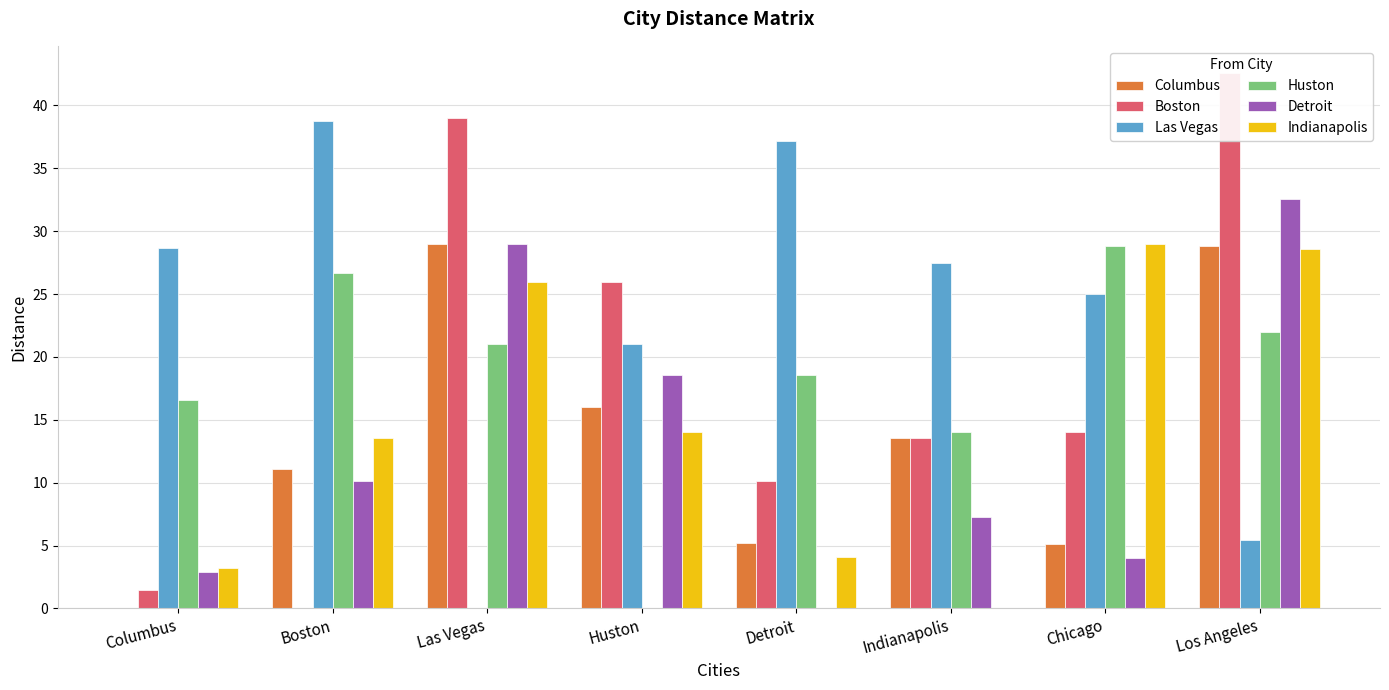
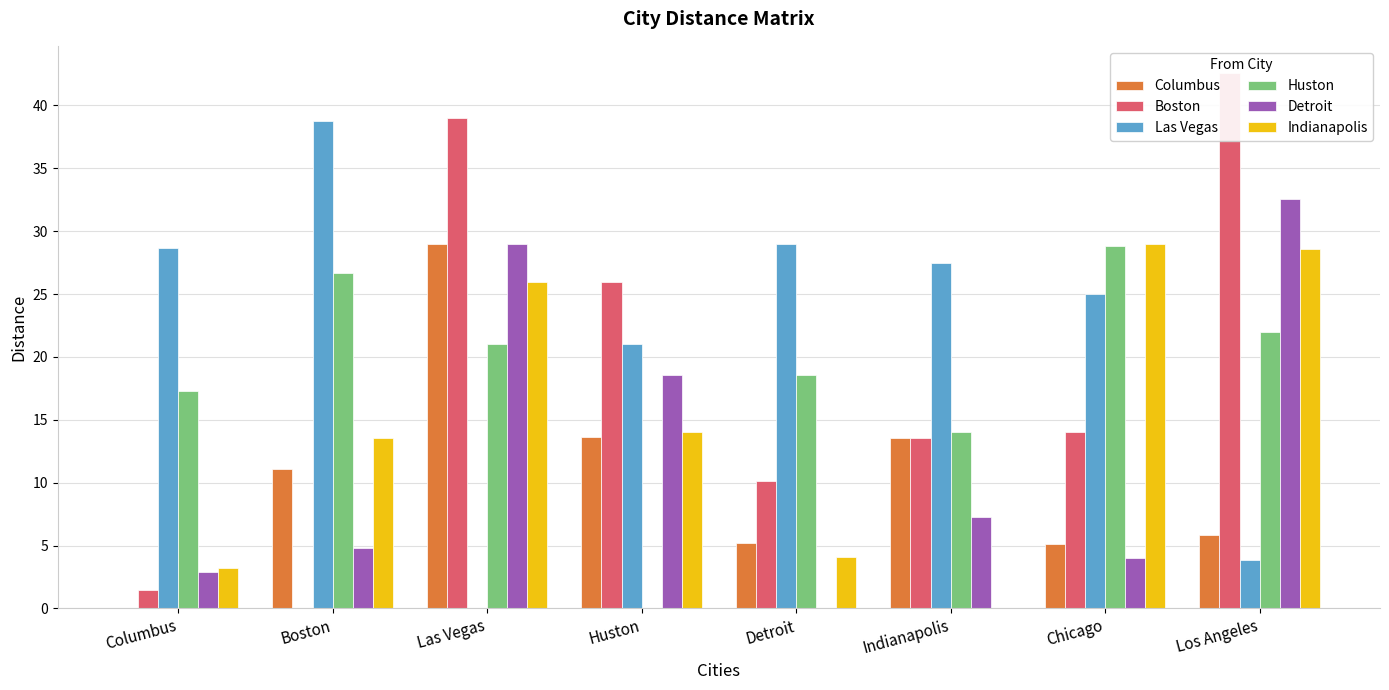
Huston, Columbus: 16.6 -> 17.3
Detroit, Boston: 10.1 -> 4.8
Columbus, Huston: 16.0 -> 13.6
Las Vegas, Detroit: 37.2 -> 29.0
Columbus, Los Angeles: 28.8 -> 5.8
Las Vegas, Los Angeles: 5.5 -> 3.9
